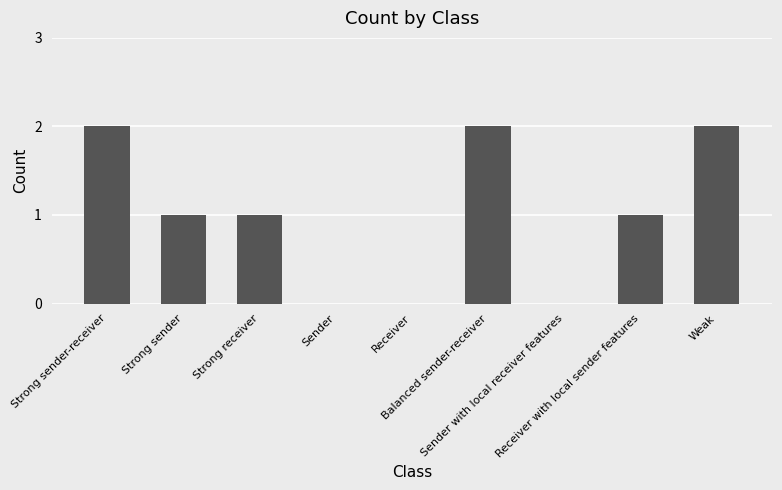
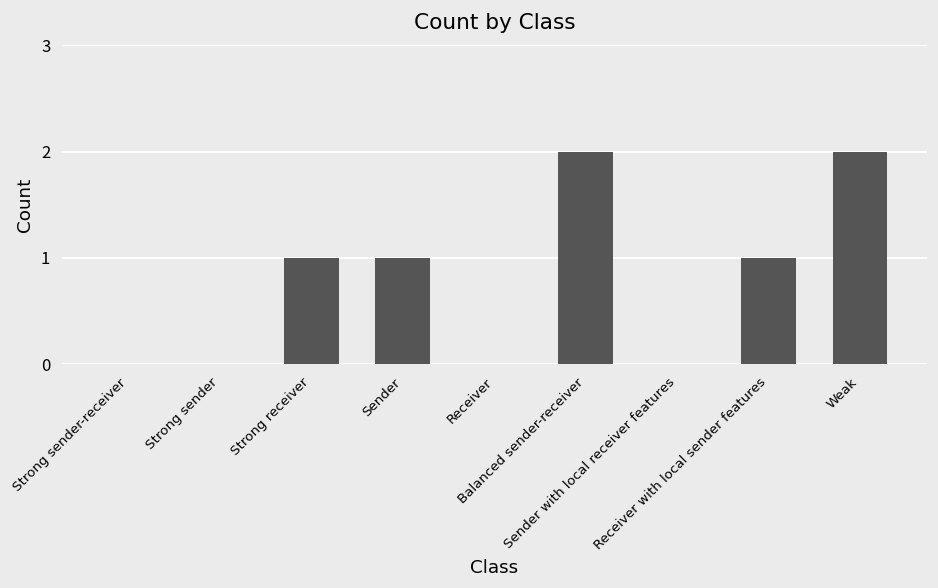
Strong sender-receiver: 2 -> 0
Strong sender: 1 -> 0
Sender: 0 -> 1
